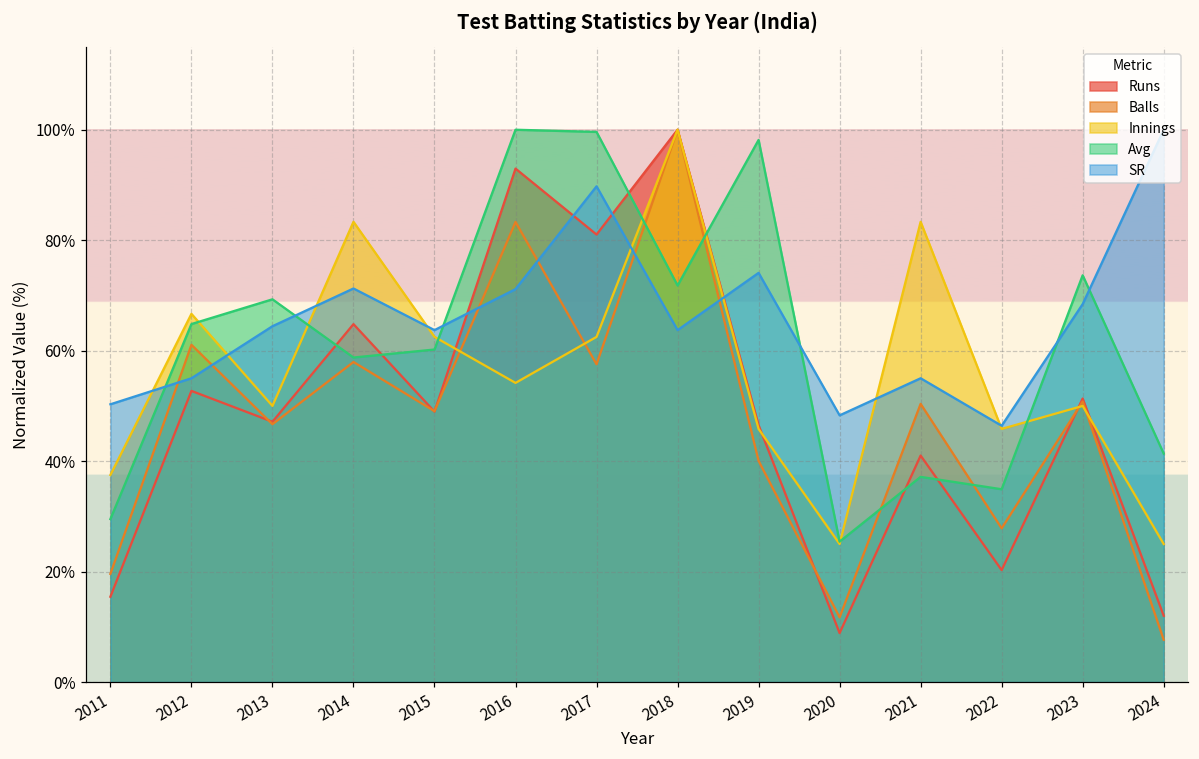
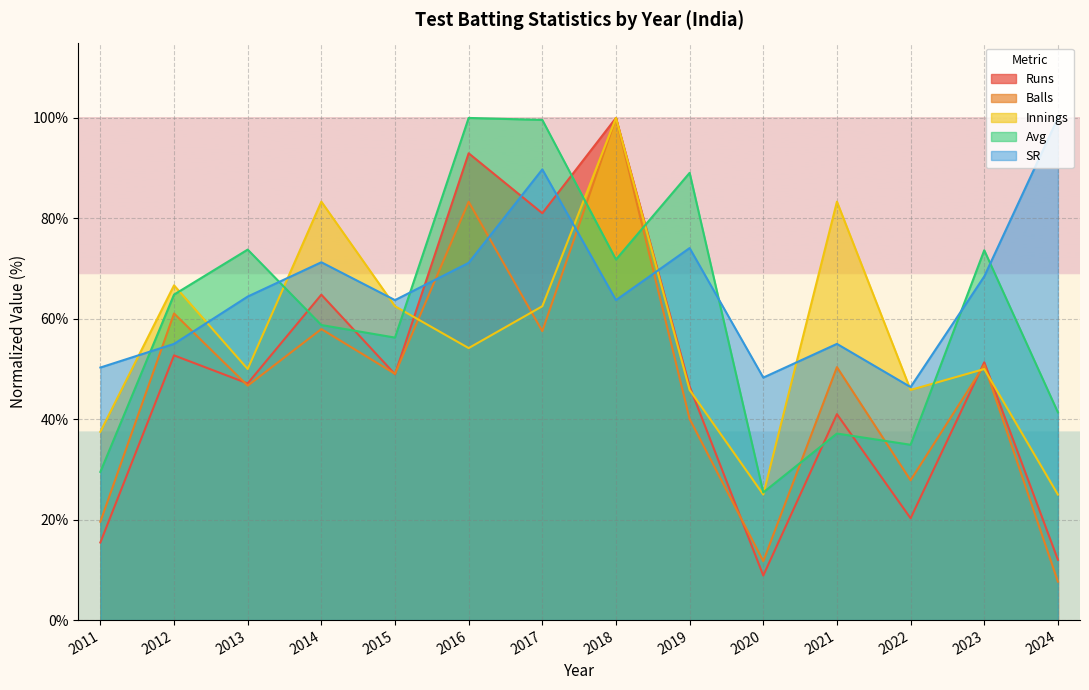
Avg, 2013: 69% -> 74%
Avg, 2015: 60% -> 56%
Avg, 2019: 98% -> 89%
